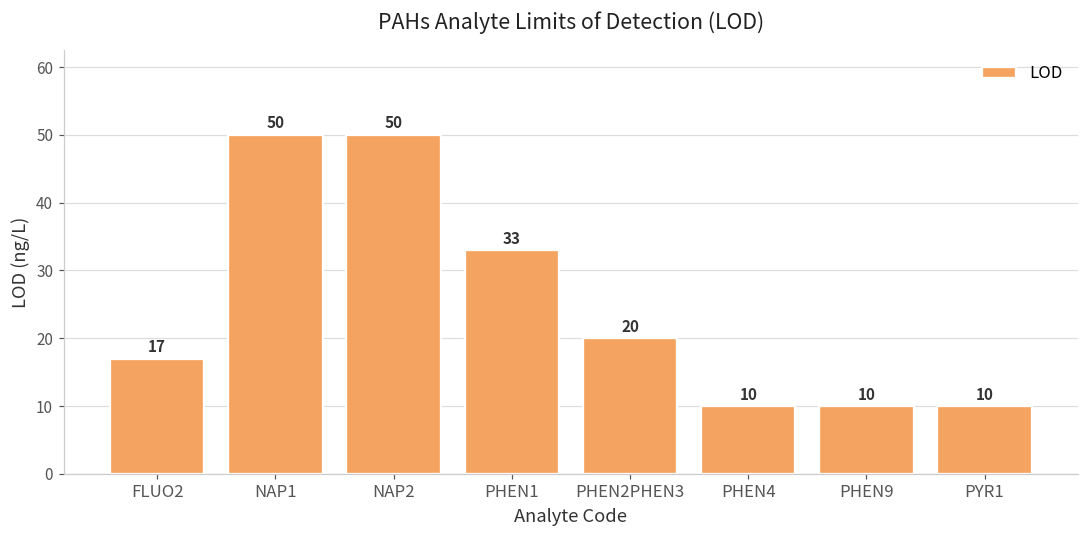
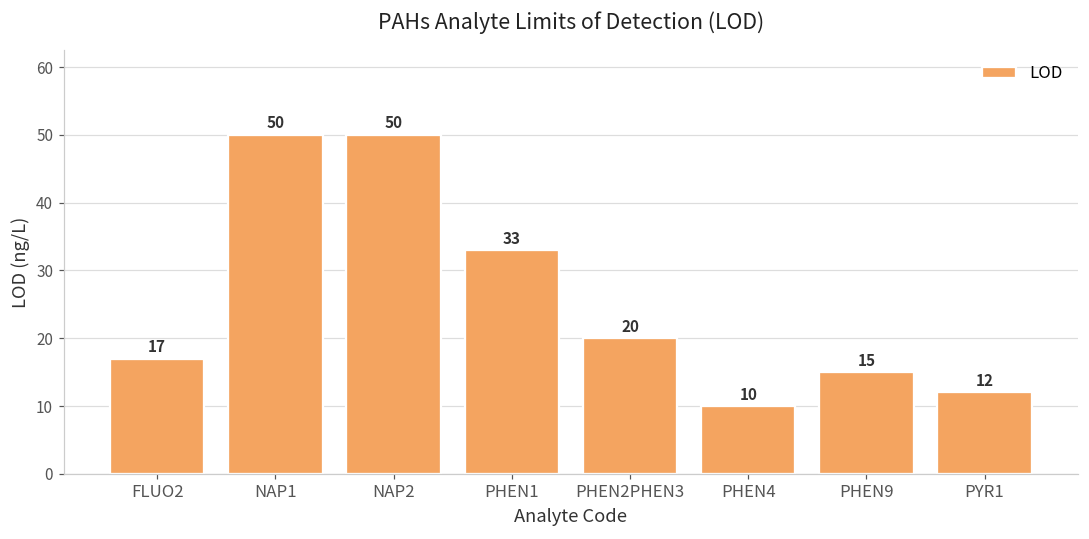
PHEN9: 10 -> 15
PYR1: 10 -> 12
